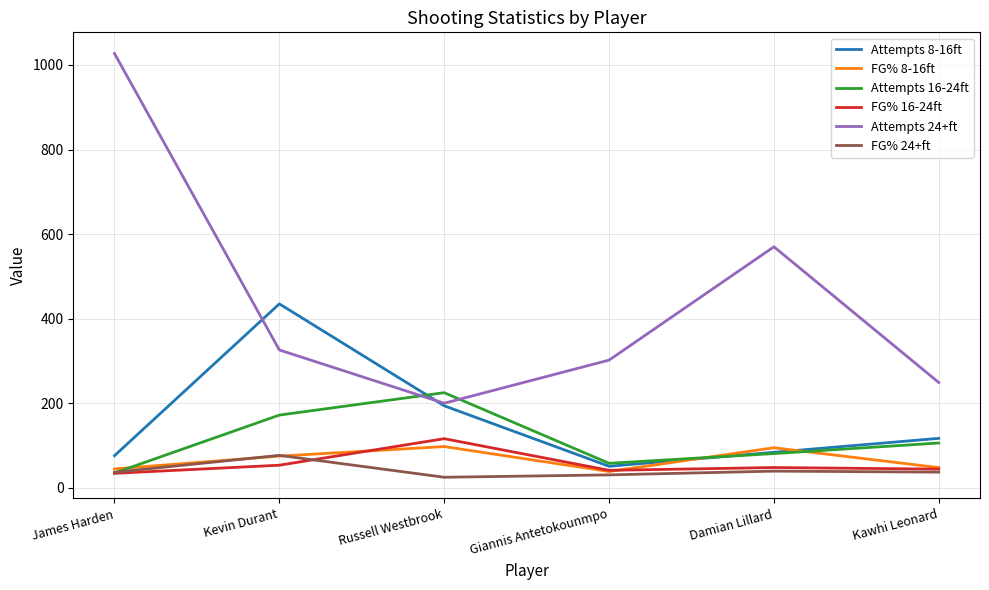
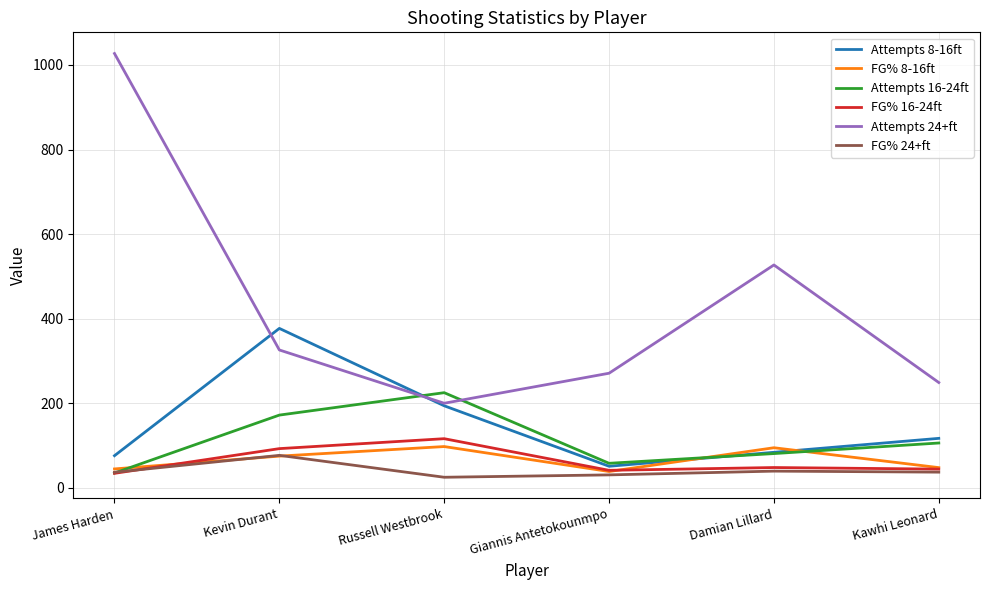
Attempts 8-16ft, Kevin Durant: 440 -> 380
FG% 16-24ft, Kevin Durant: 50 -> 90
Attempts 24+ft, Giannis Antetokounmpo: 300 -> 270
Attempts 24+ft, Damian Lillard: 570 -> 530
